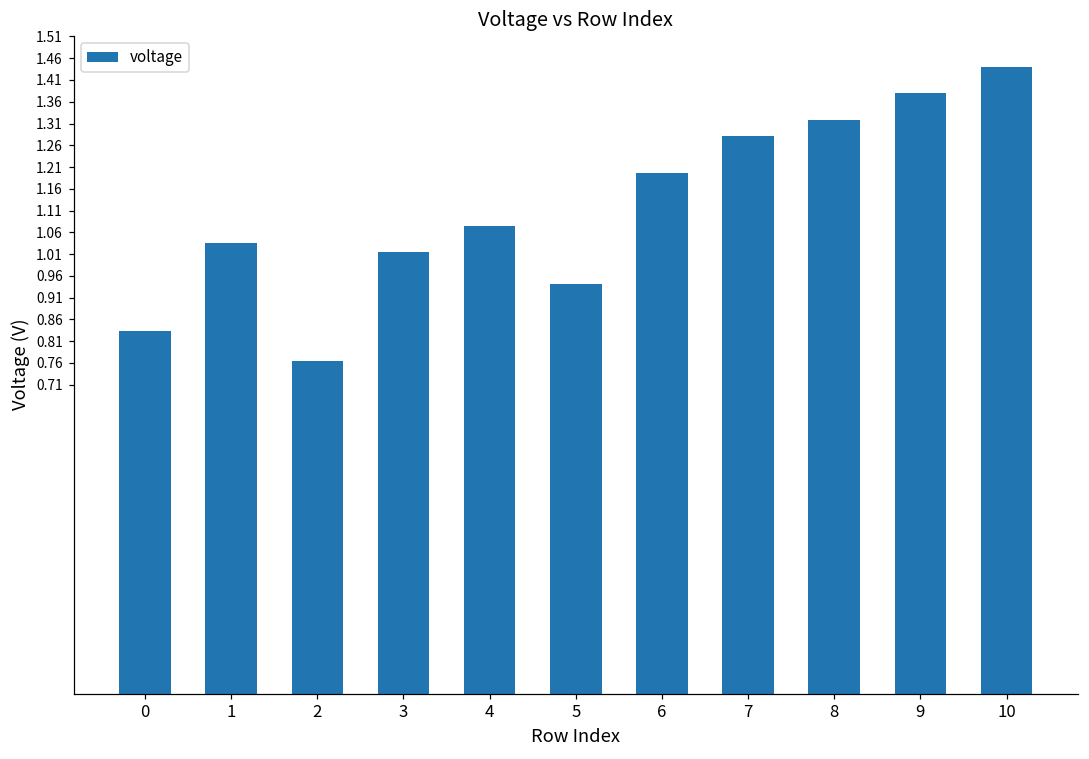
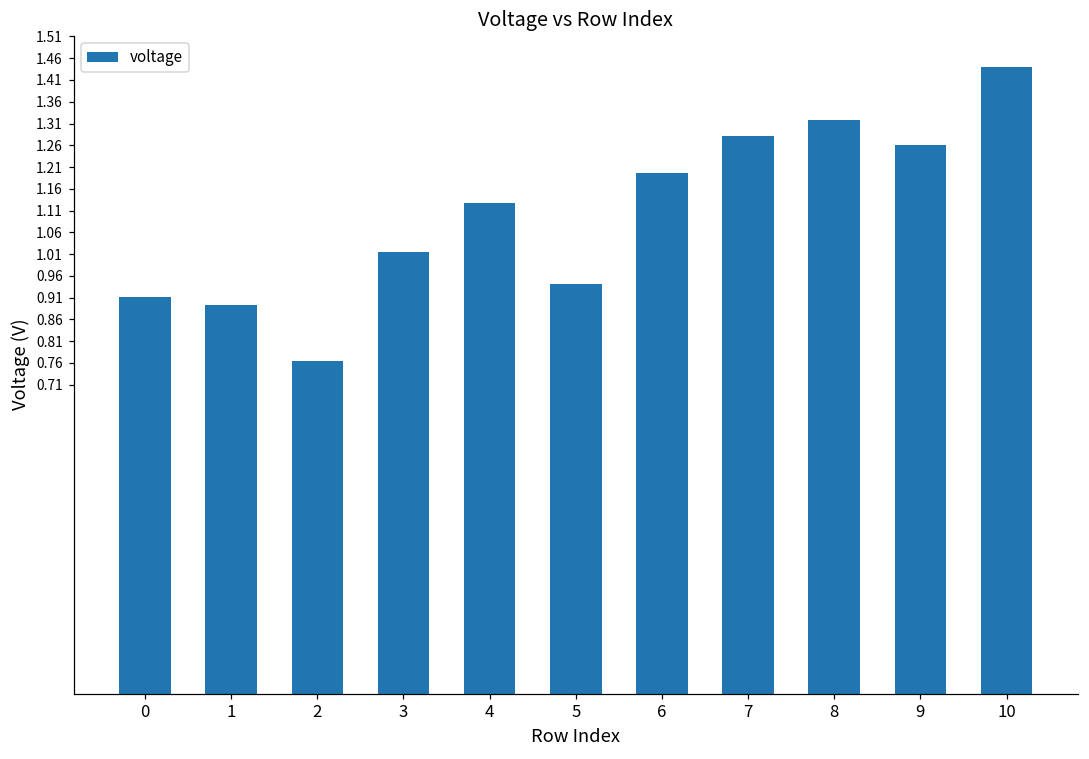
0: 0.83 -> 0.91
1: 1.04 -> 0.89
4: 1.08 -> 1.13
9: 1.38 -> 1.26
